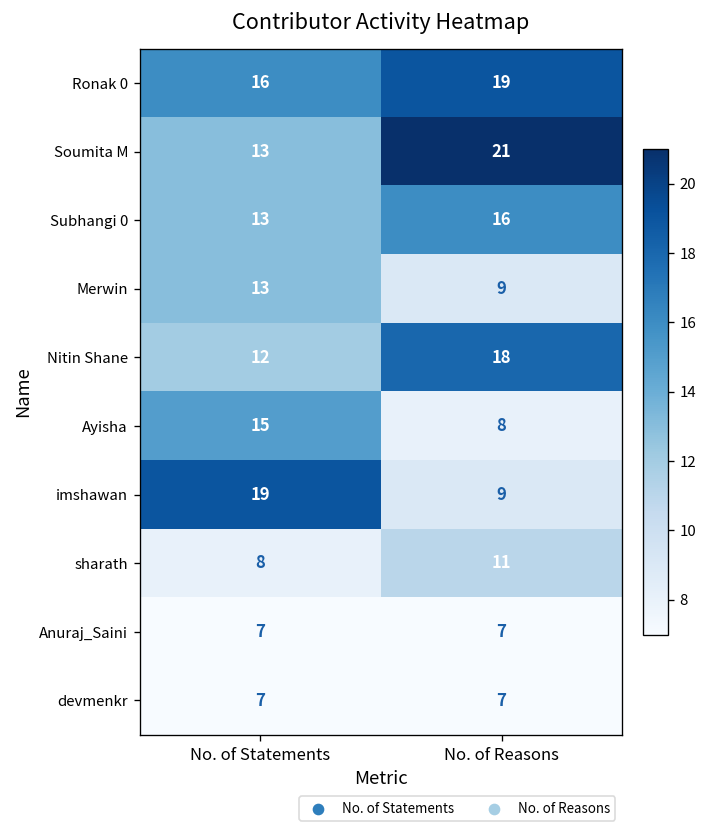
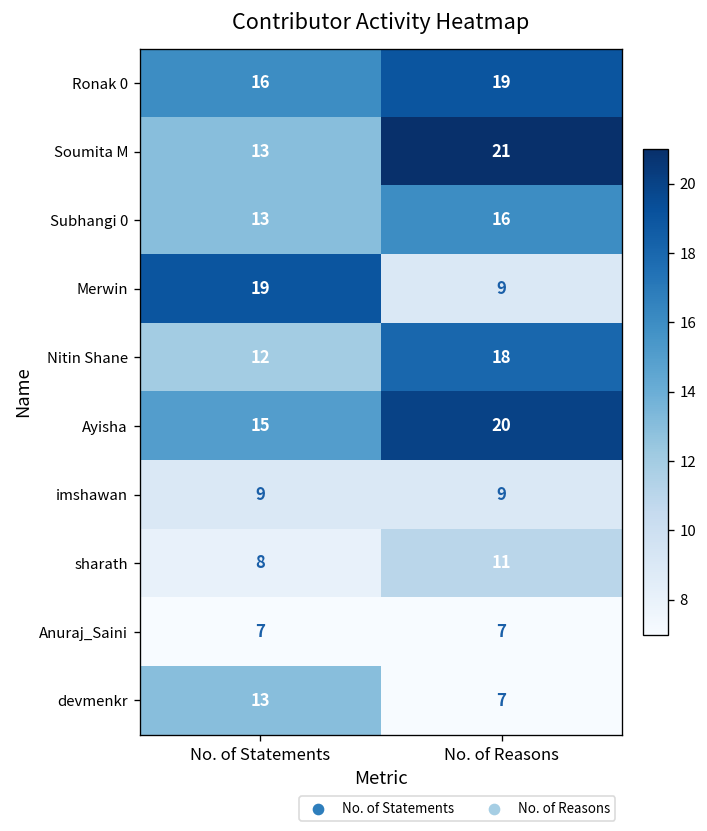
Merwin, No. of Statements: 13 -> 19
Ayisha, No. of Reasons: 8 -> 20
imshawan, No. of Statements: 19 -> 9
devmenkr, No. of Statements: 7 -> 13
